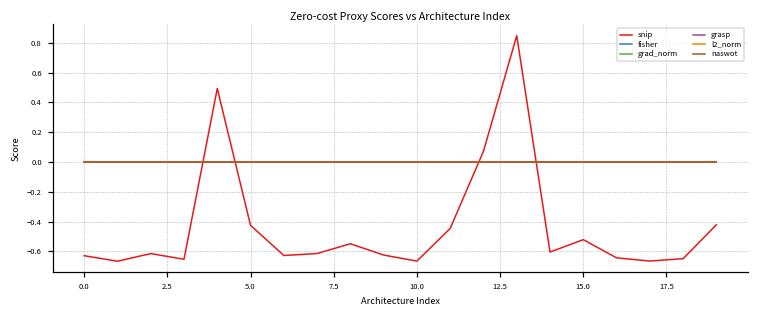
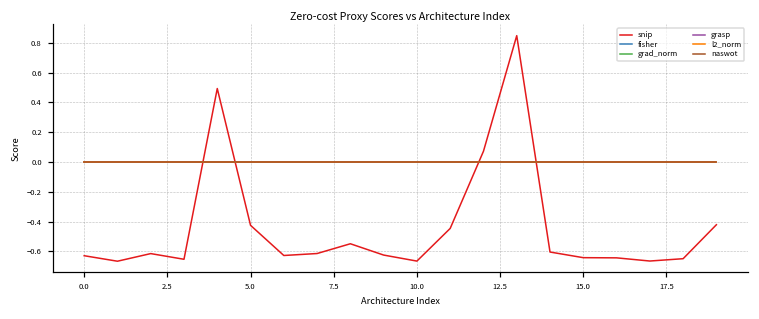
snip, 15.0: -0.52 -> -0.64
